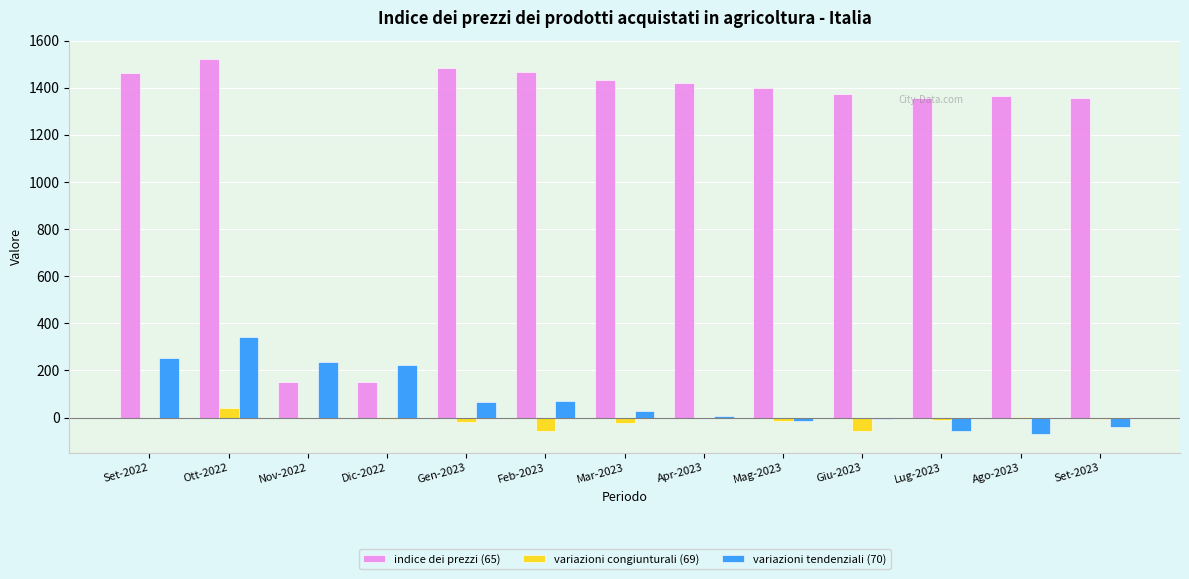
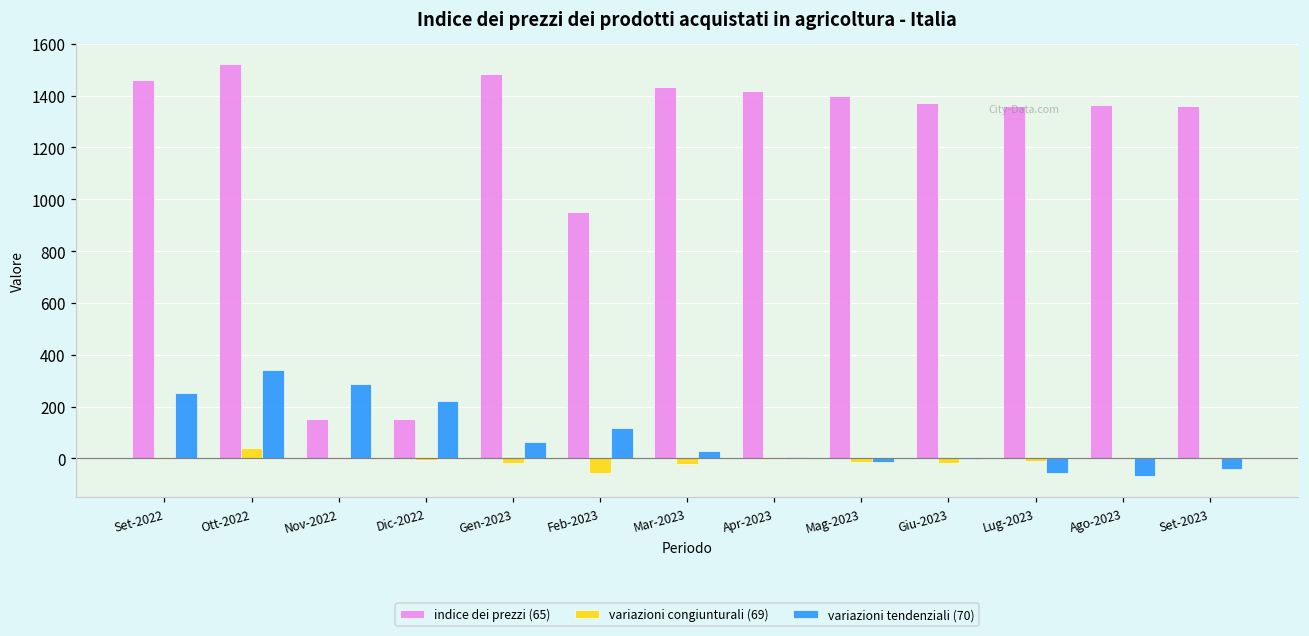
variazioni tendenziali (70), Nov-2022: 240 -> 290
indice dei prezzi (65), Feb-2023: 1470 -> 950
variazioni tendenziali (70), Feb-2023: 70 -> 120
variazioni congiunturali (69), Giu-2023: -60 -> -20
